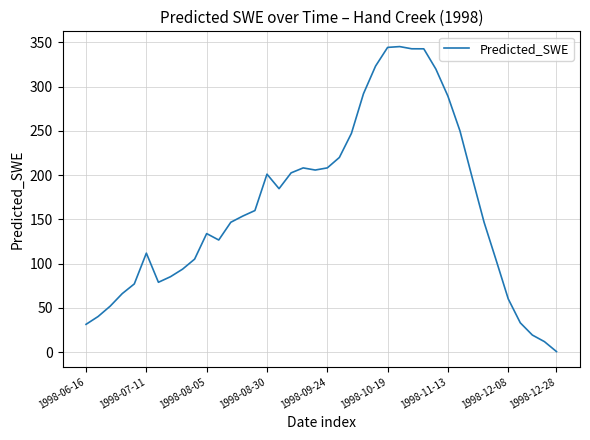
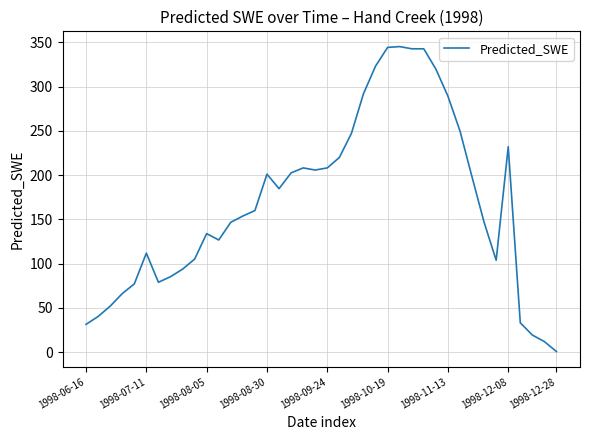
1998-12-08: 60 -> 230
